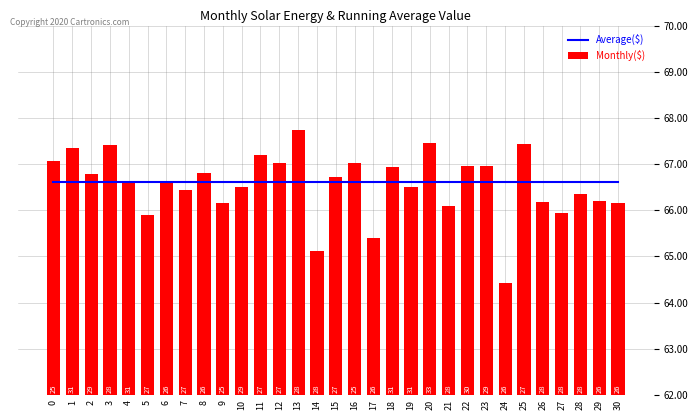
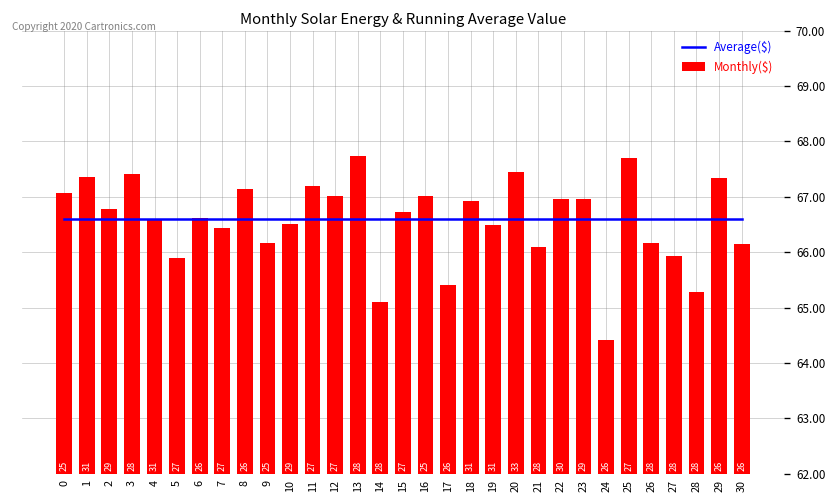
Monthly($), 8: 66.8 -> 67.1
Monthly($), 25: 67.4 -> 67.7
Monthly($), 28: 66.4 -> 65.3
Monthly($), 29: 66.2 -> 67.3
